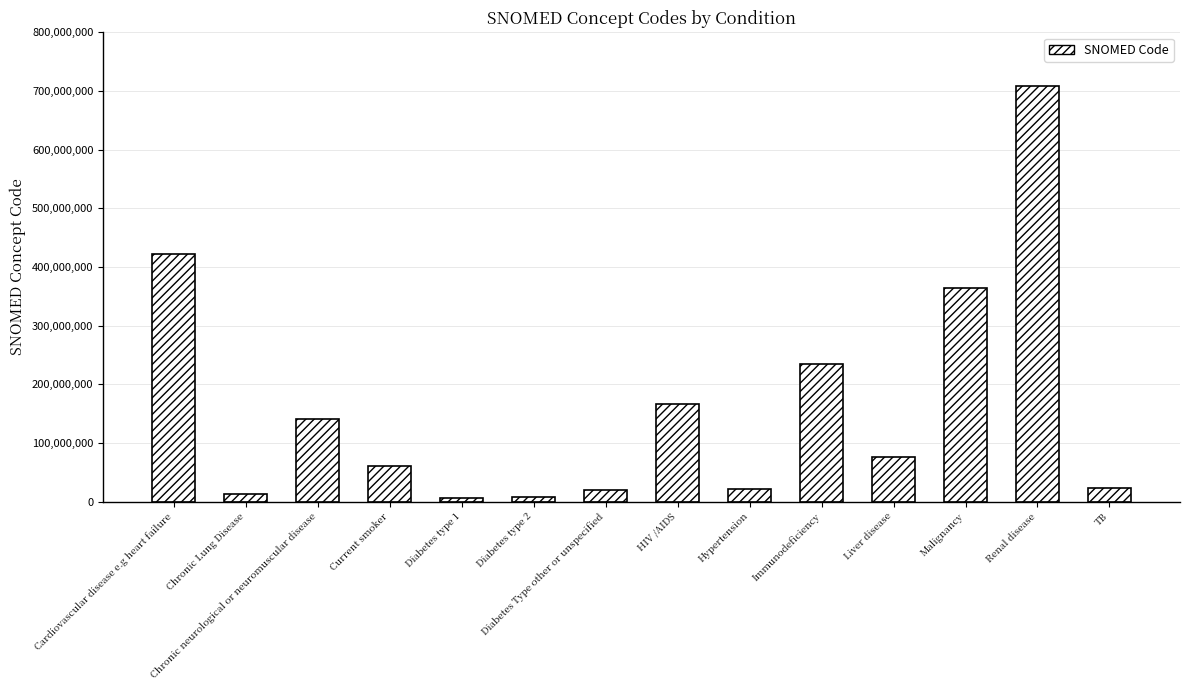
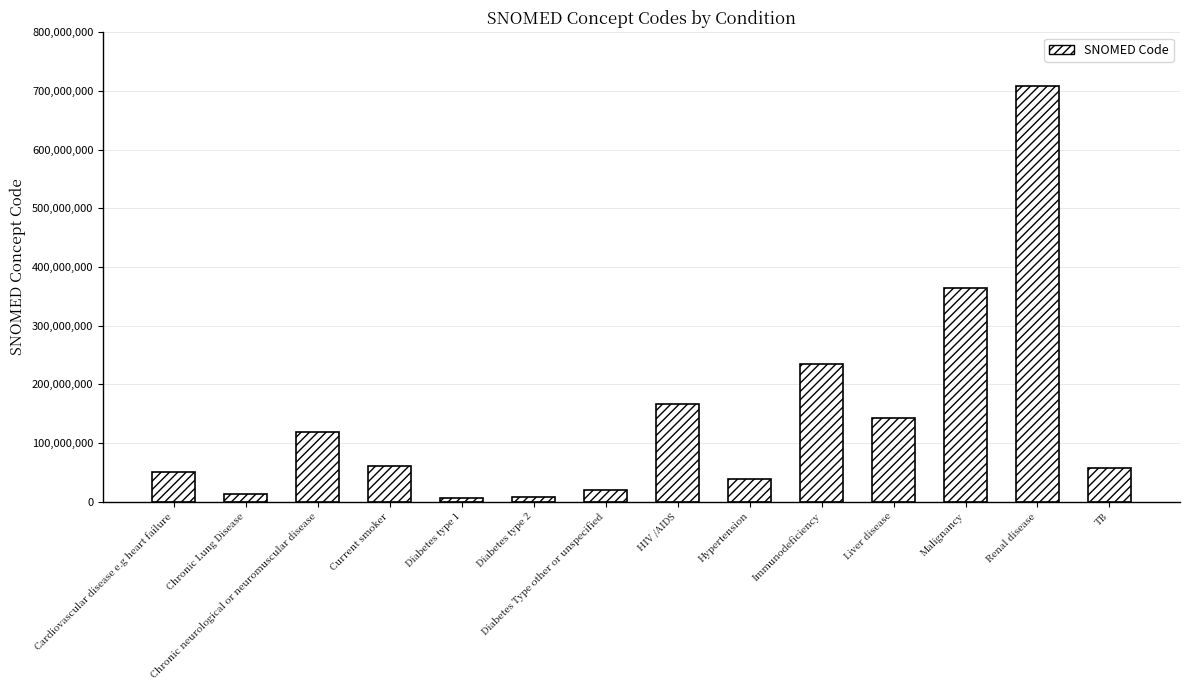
Cardiovascular disease e.g heart failure: 420,000,000 -> 50,000,000
Chronic neurological or neuromuscular disease: 140,000,000 -> 120,000,000
Hypertension: 20,000,000 -> 40,000,000
Liver disease: 80,000,000 -> 140,000,000
TB: 20,000,000 -> 60,000,000
